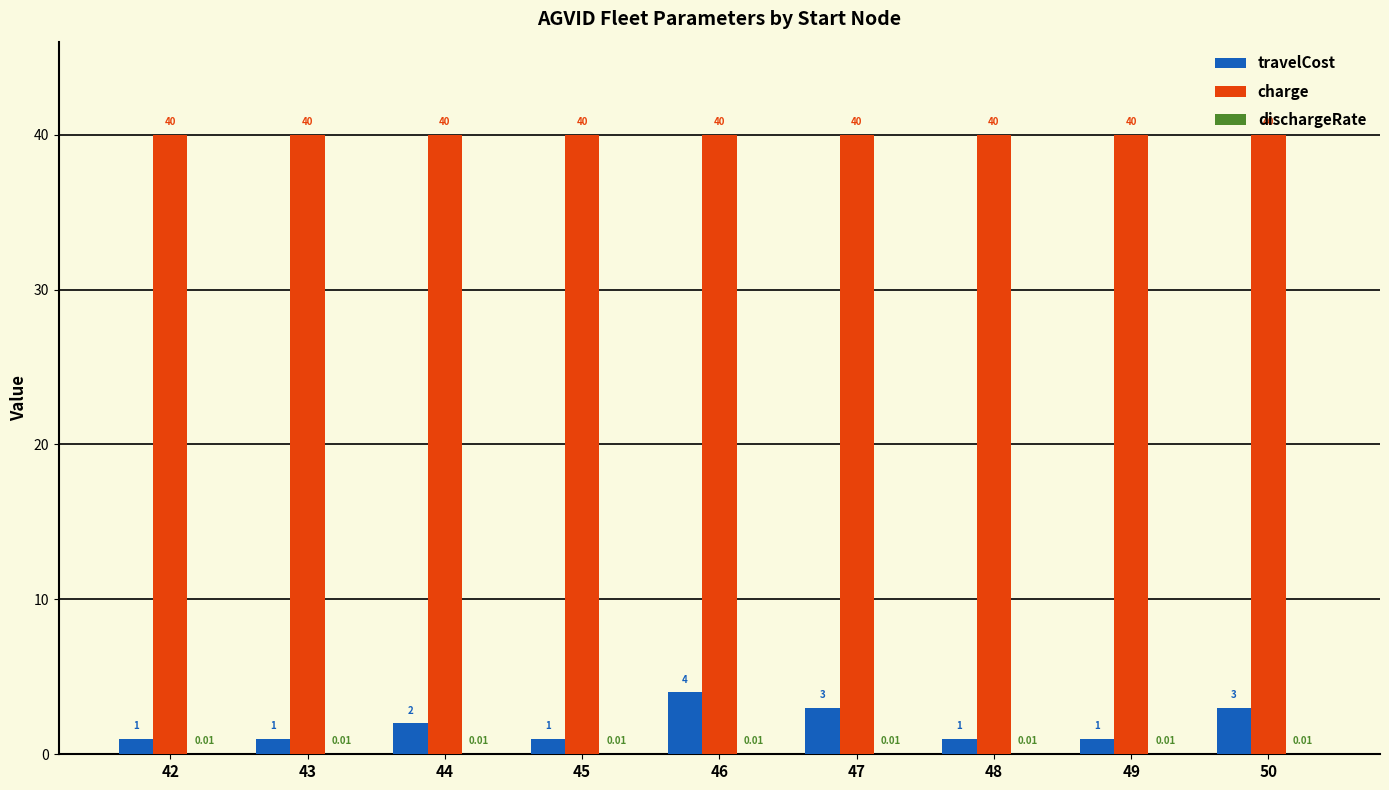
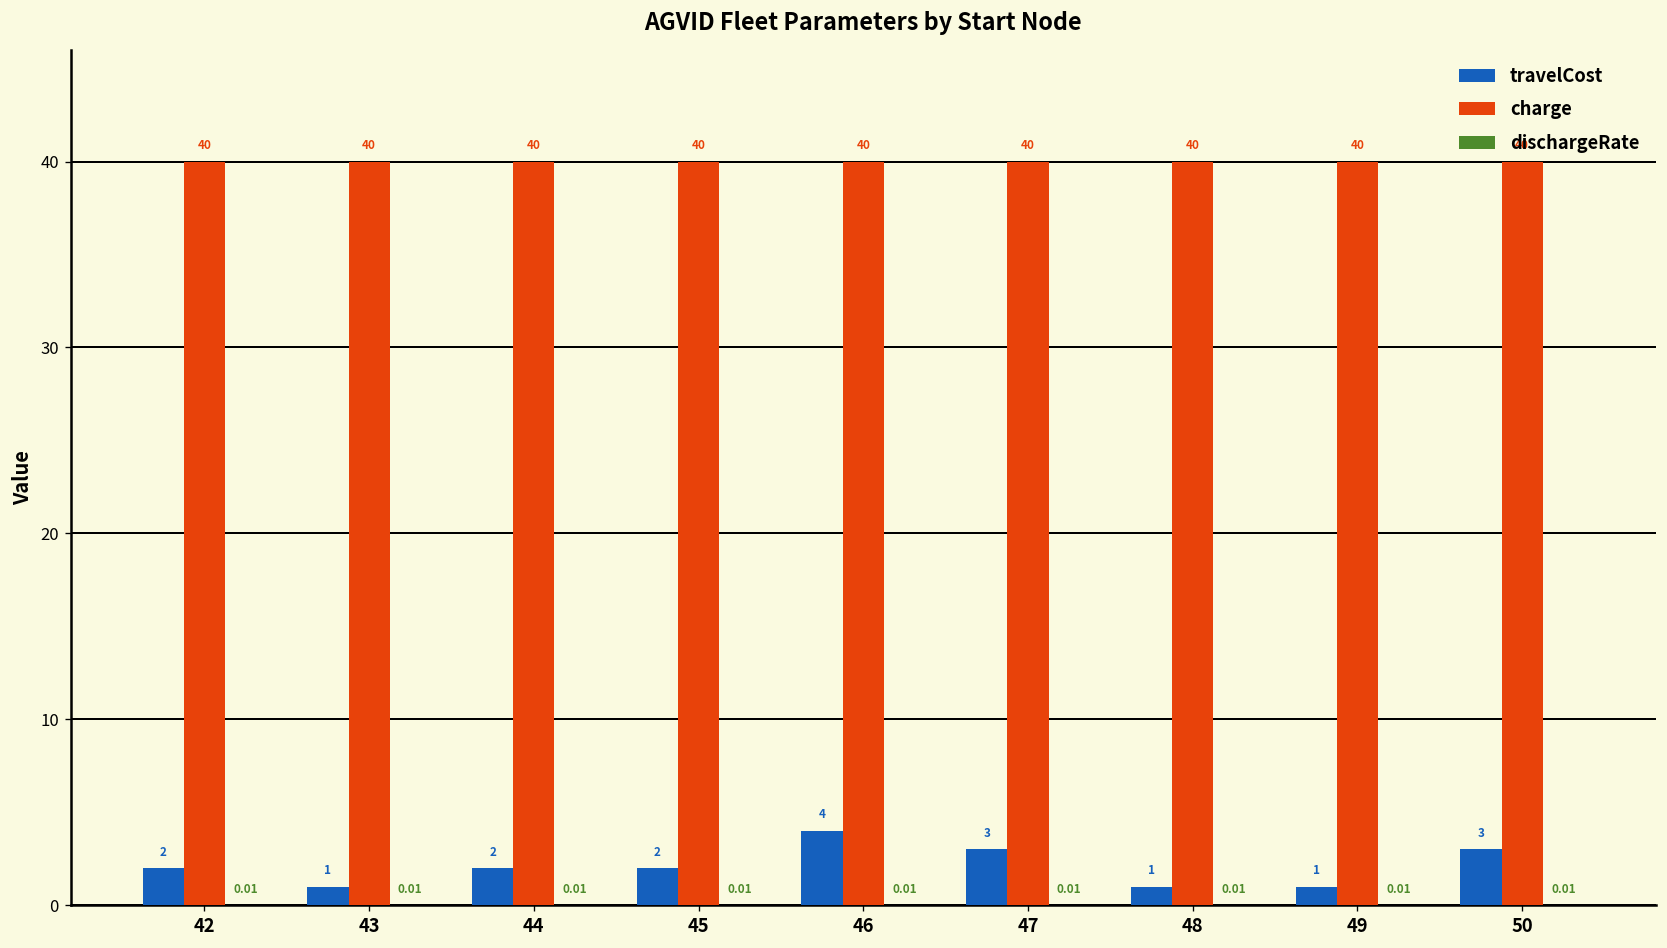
travelCost, 42: 1 -> 2
travelCost, 45: 1 -> 2
